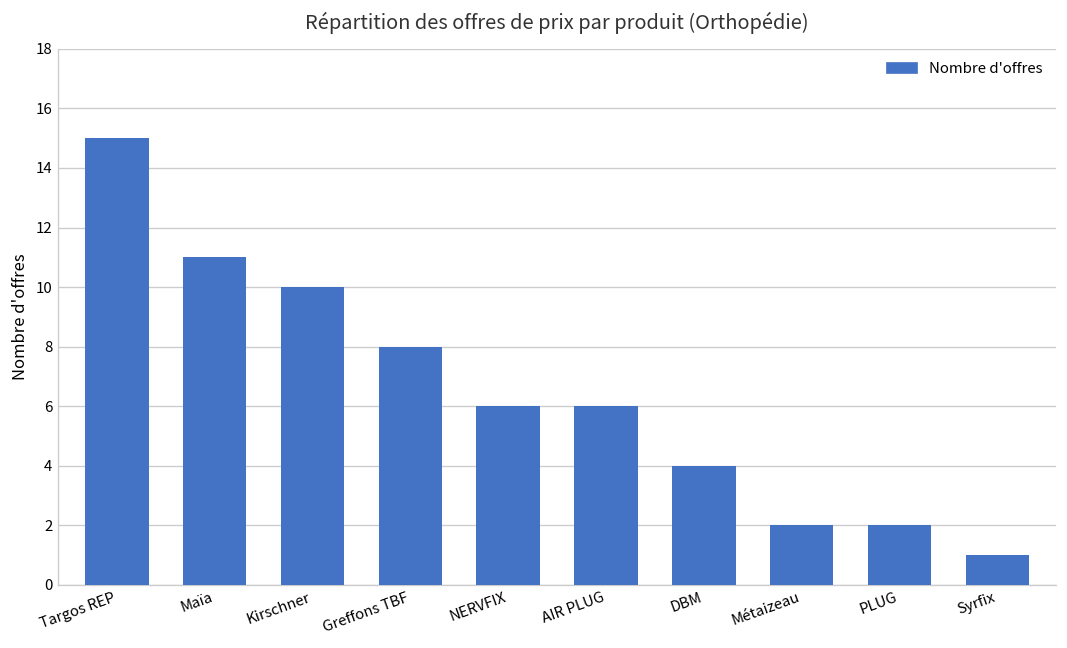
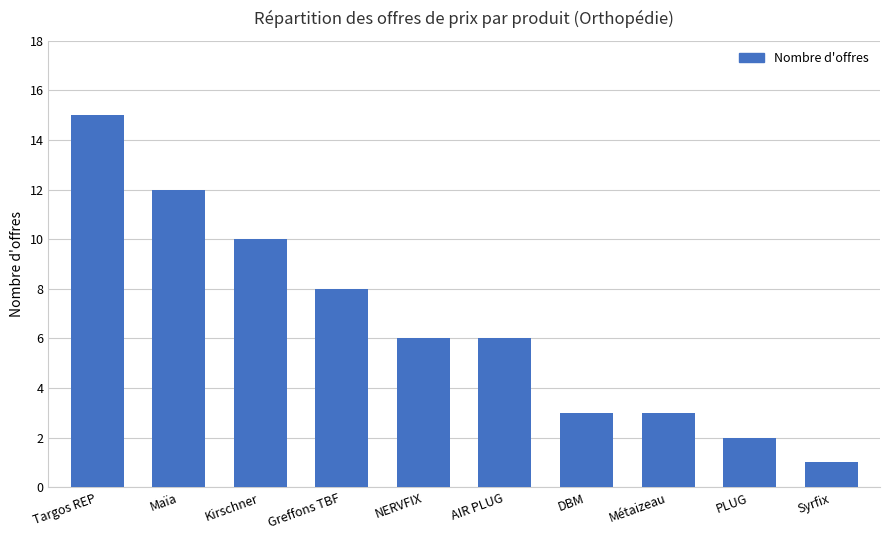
Maïa: 11 -> 12
DBM: 4 -> 3
Métaizeau: 2 -> 3
